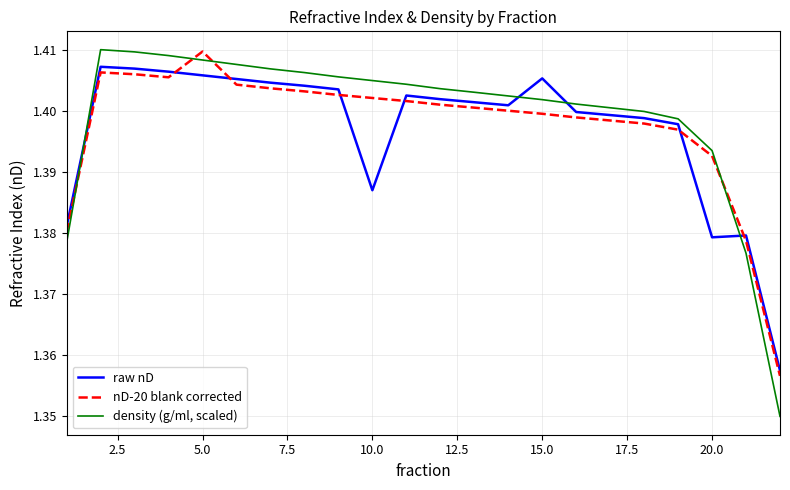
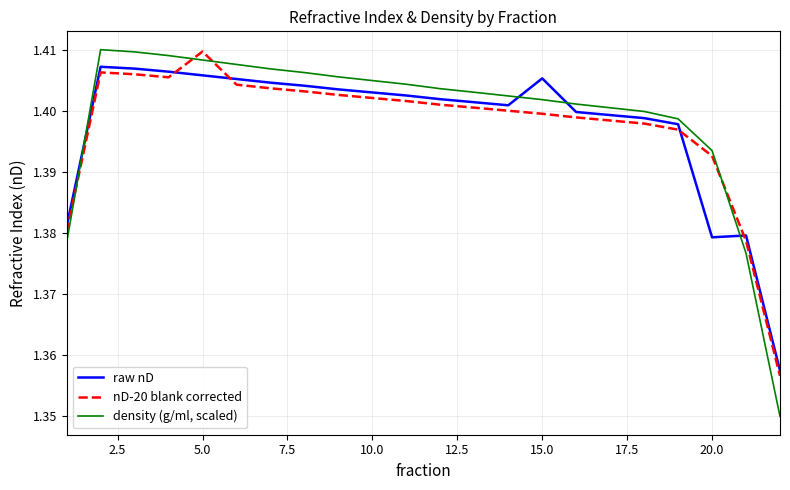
raw nD, 10.0: 1.387 -> 1.403
